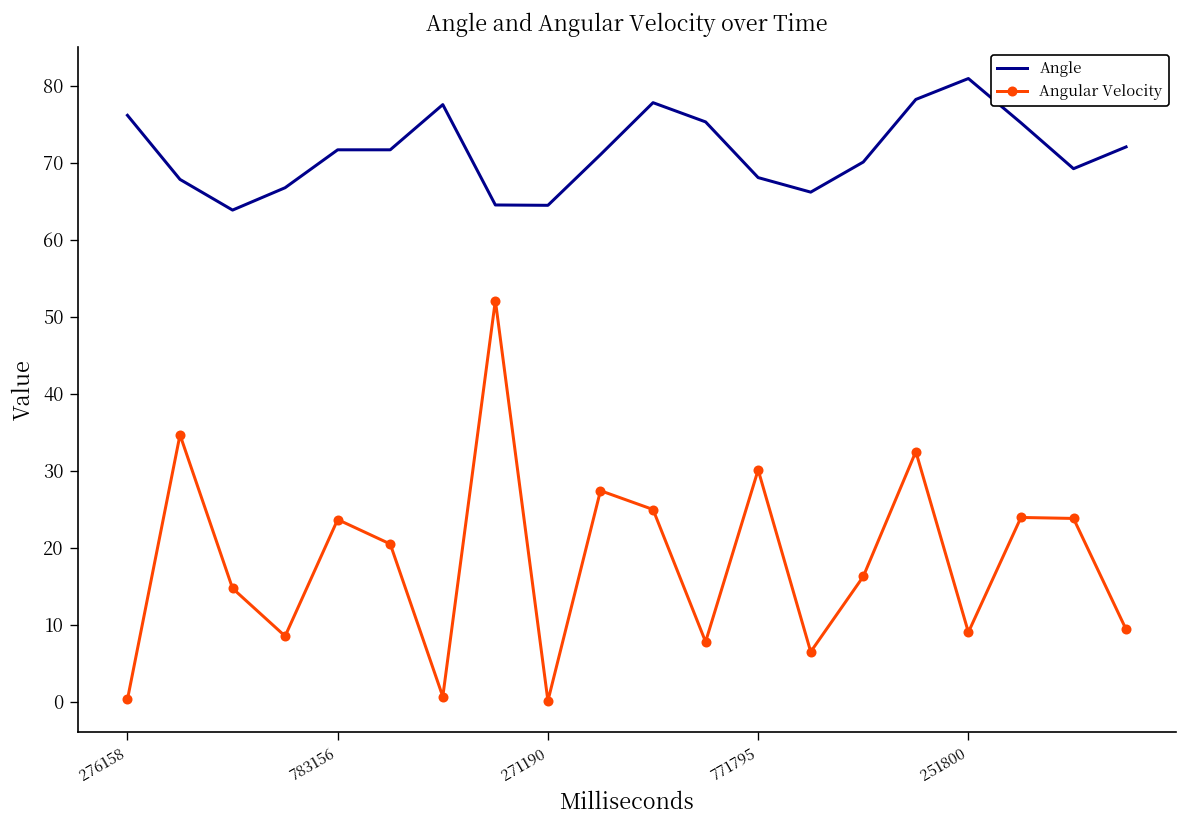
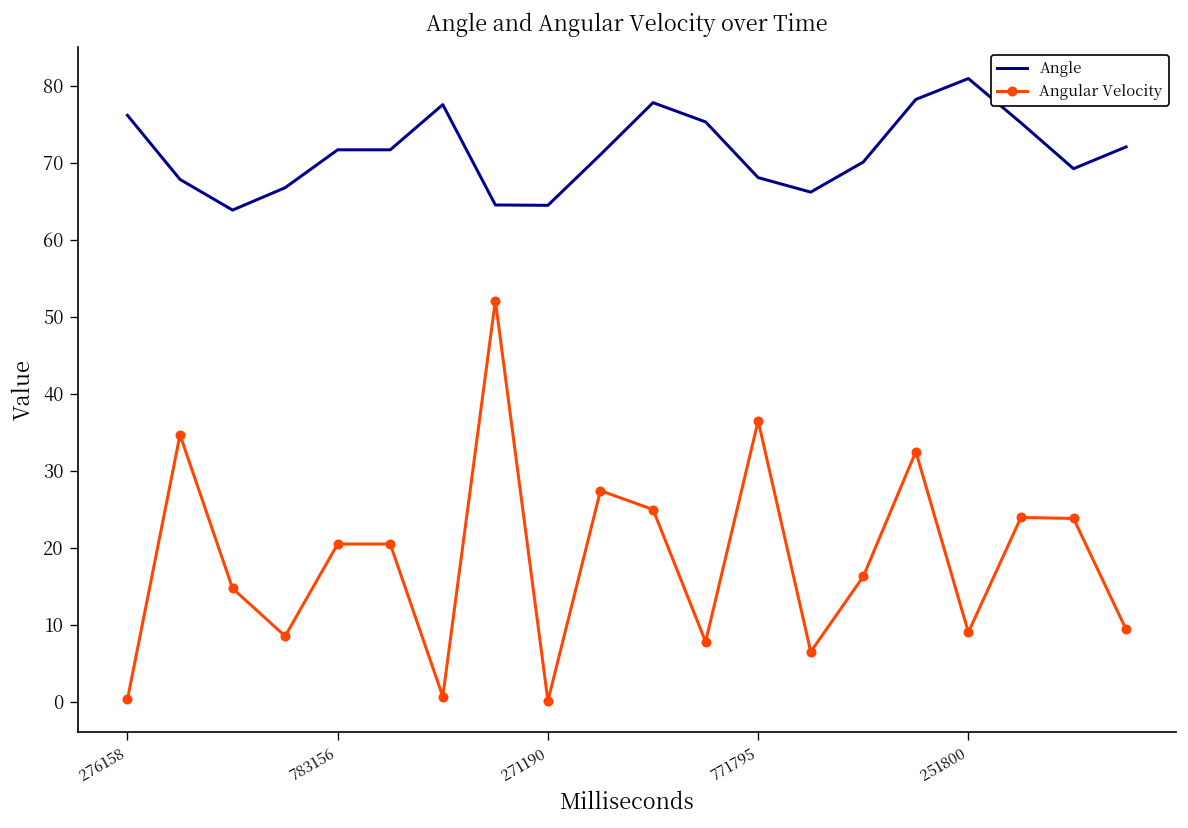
Angular Velocity, 783156: 24 -> 21
Angular Velocity, 771795: 30 -> 37
